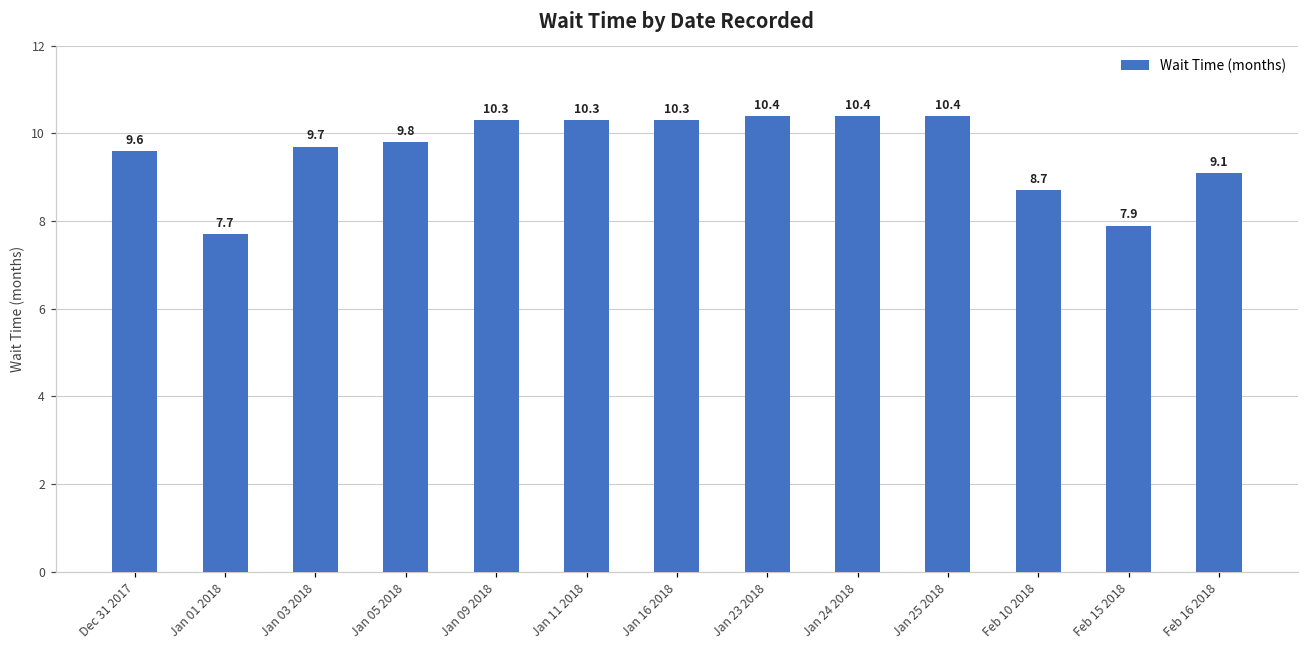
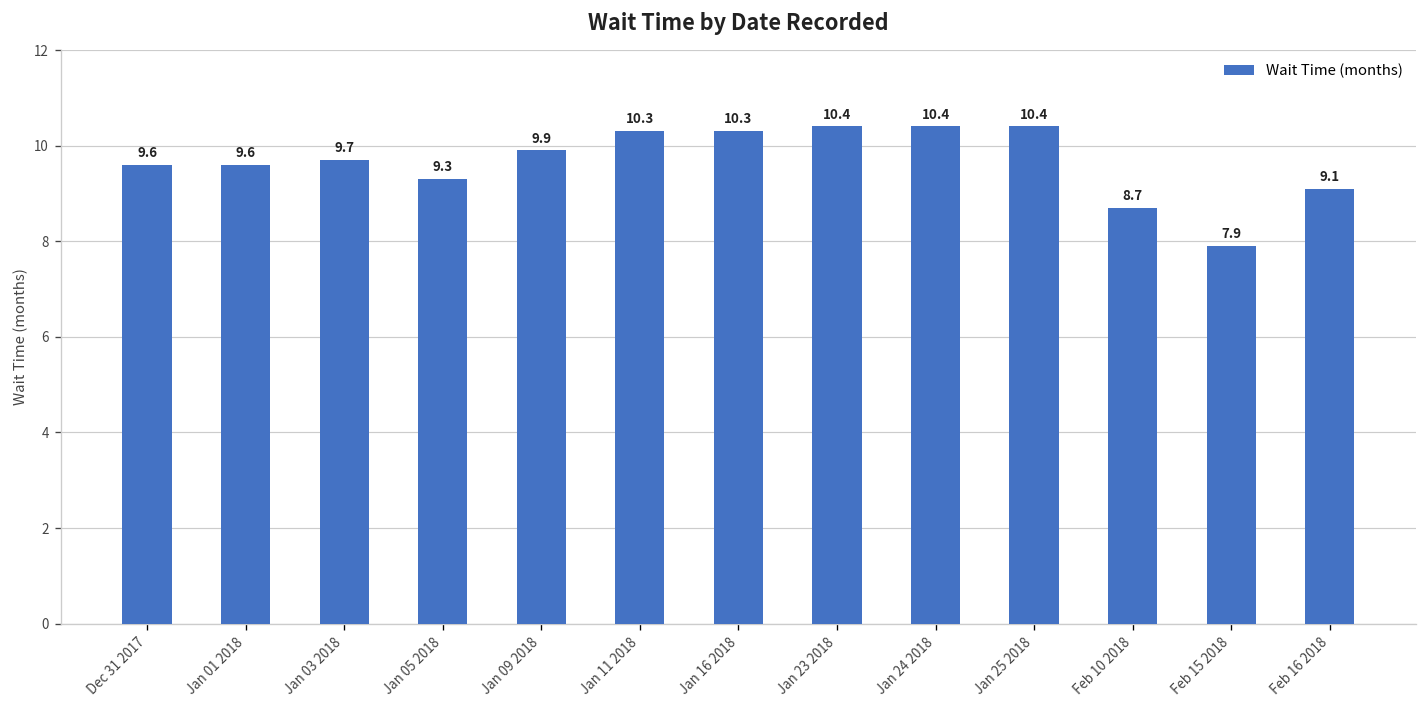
Jan 01 2018: 7.7 -> 9.6
Jan 05 2018: 9.8 -> 9.3
Jan 09 2018: 10.3 -> 9.9
